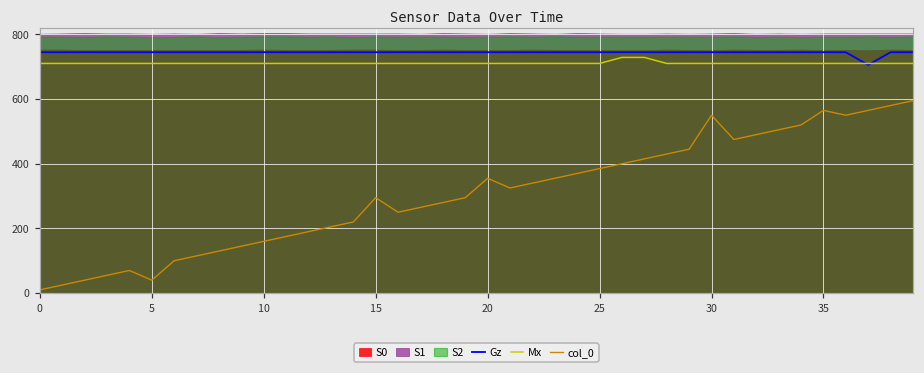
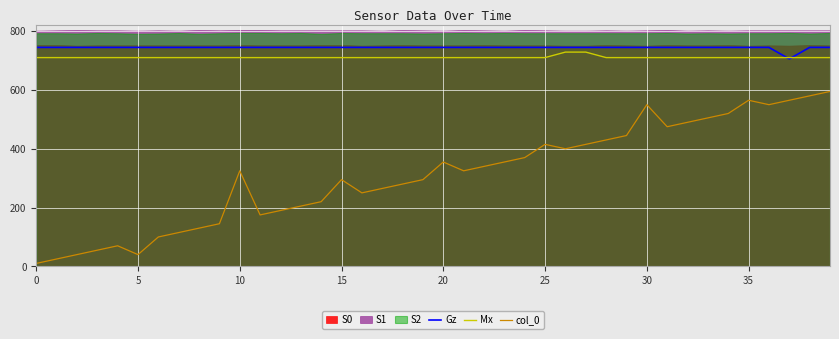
col_0, 10: 160 -> 330
col_0, 25: 390 -> 420
